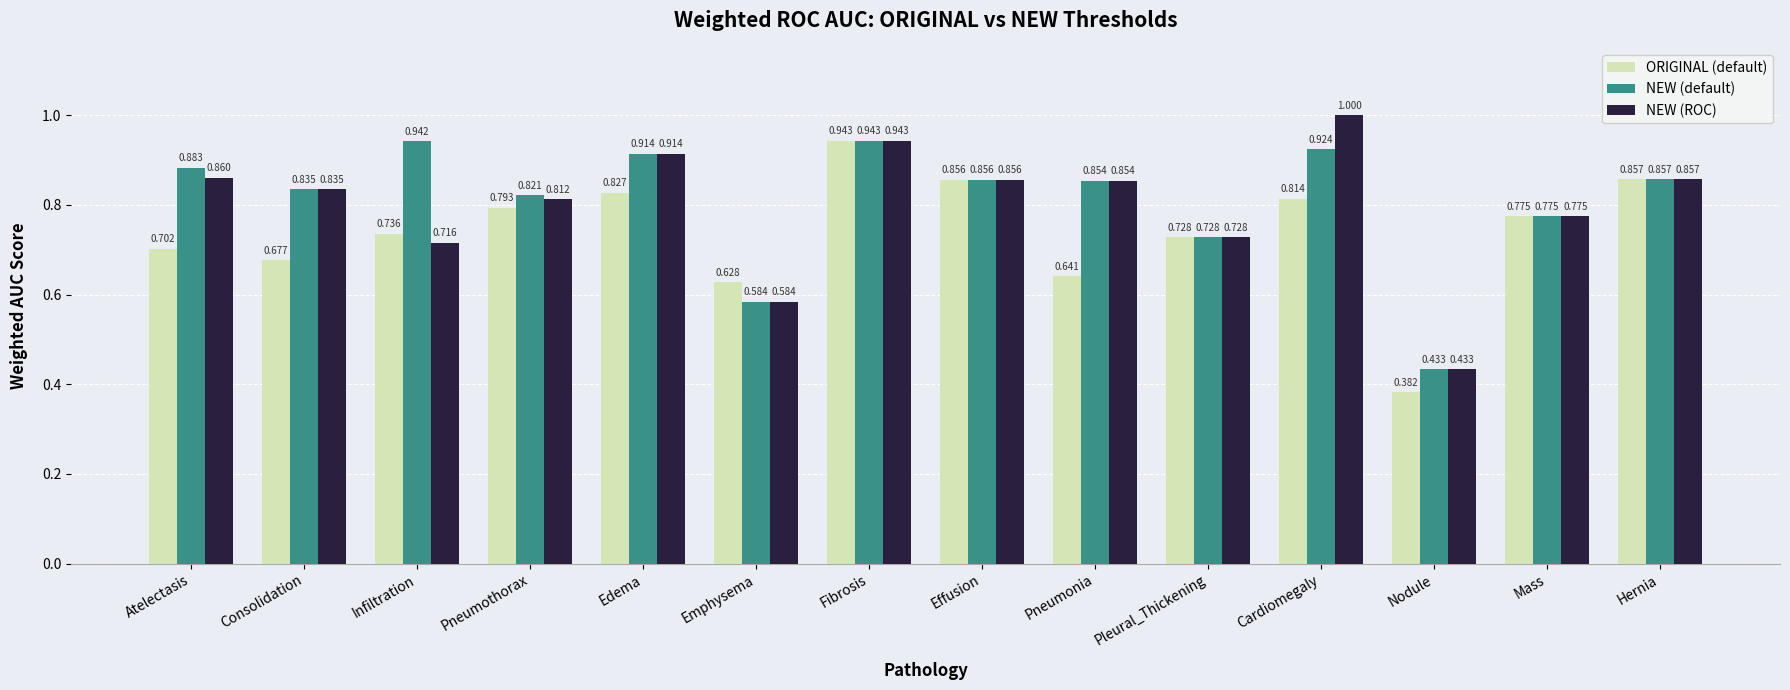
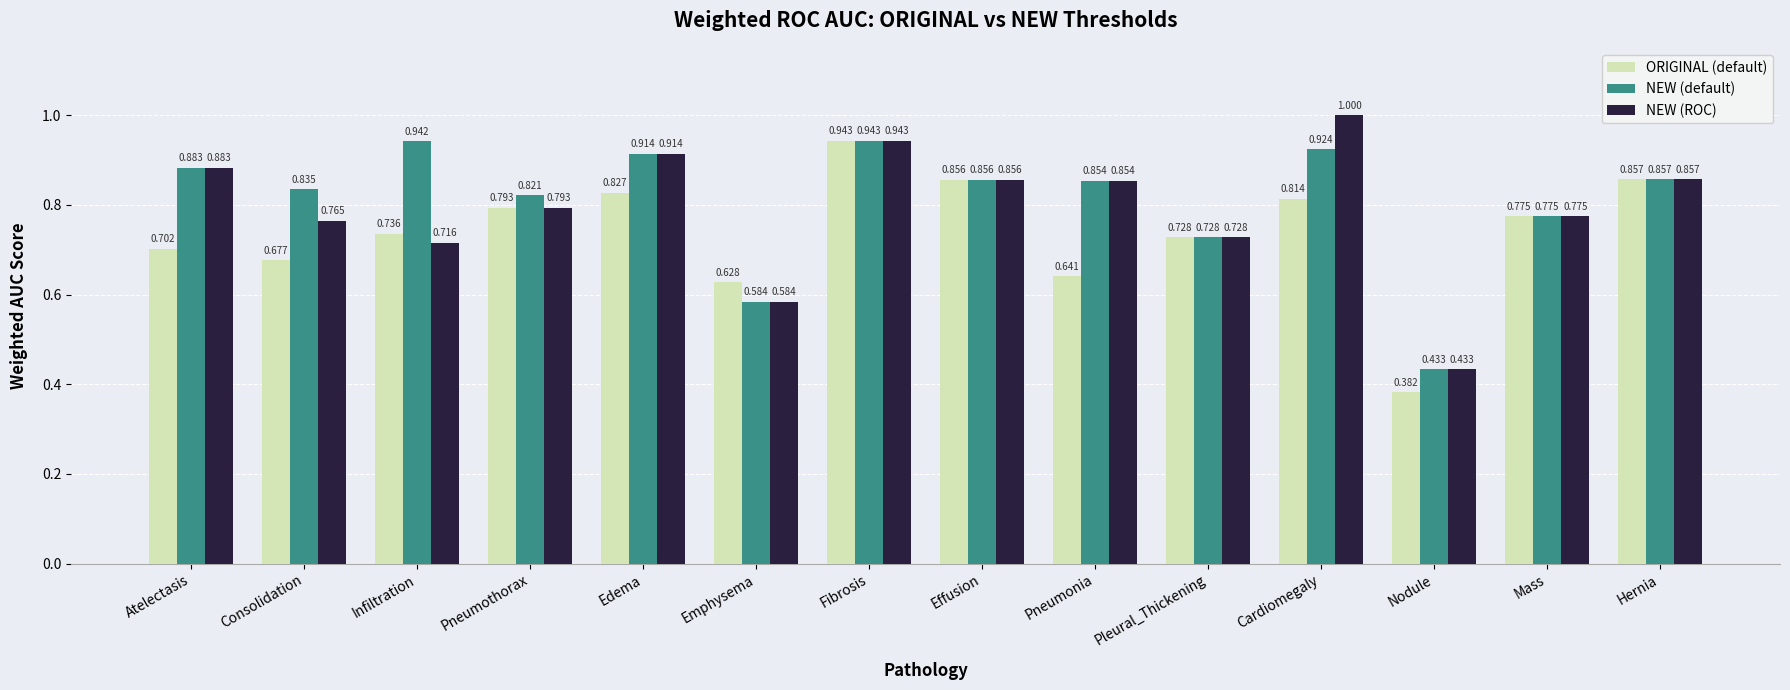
NEW (ROC), Atelectasis: 0.860 -> 0.883
NEW (ROC), Consolidation: 0.835 -> 0.765
NEW (ROC), Pneumothorax: 0.812 -> 0.793
